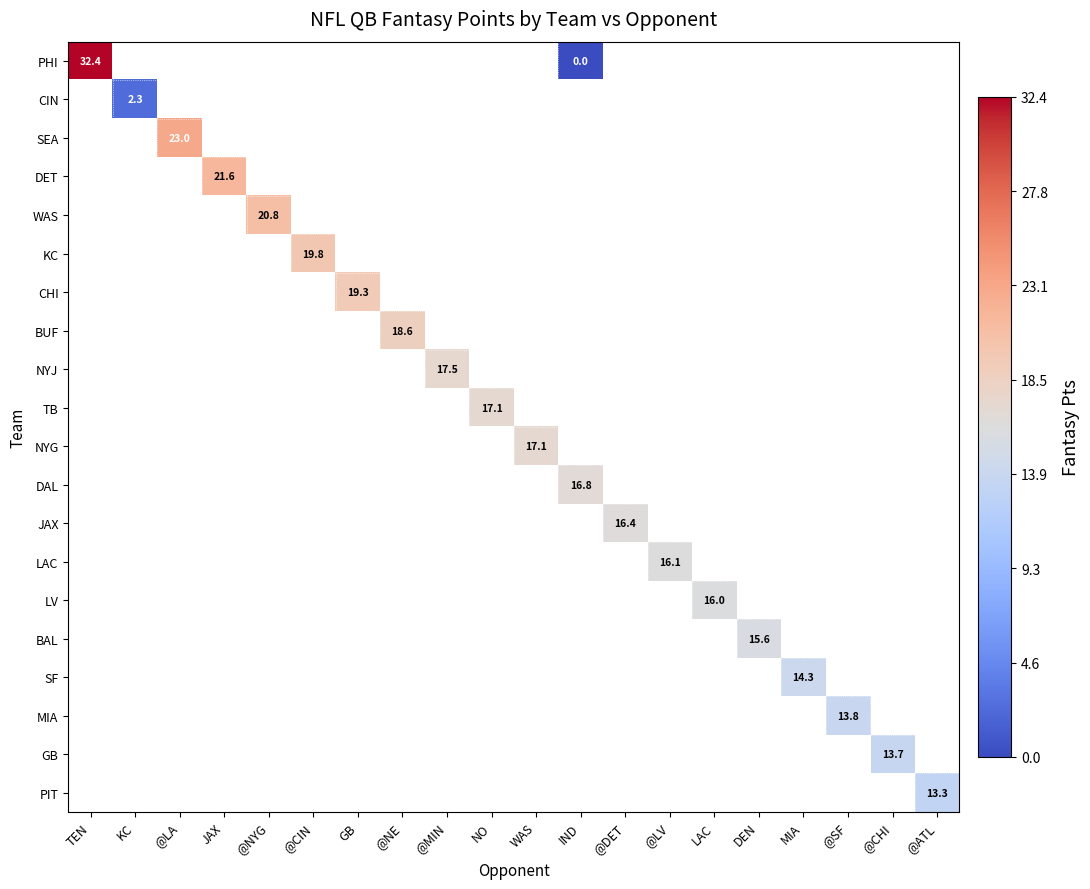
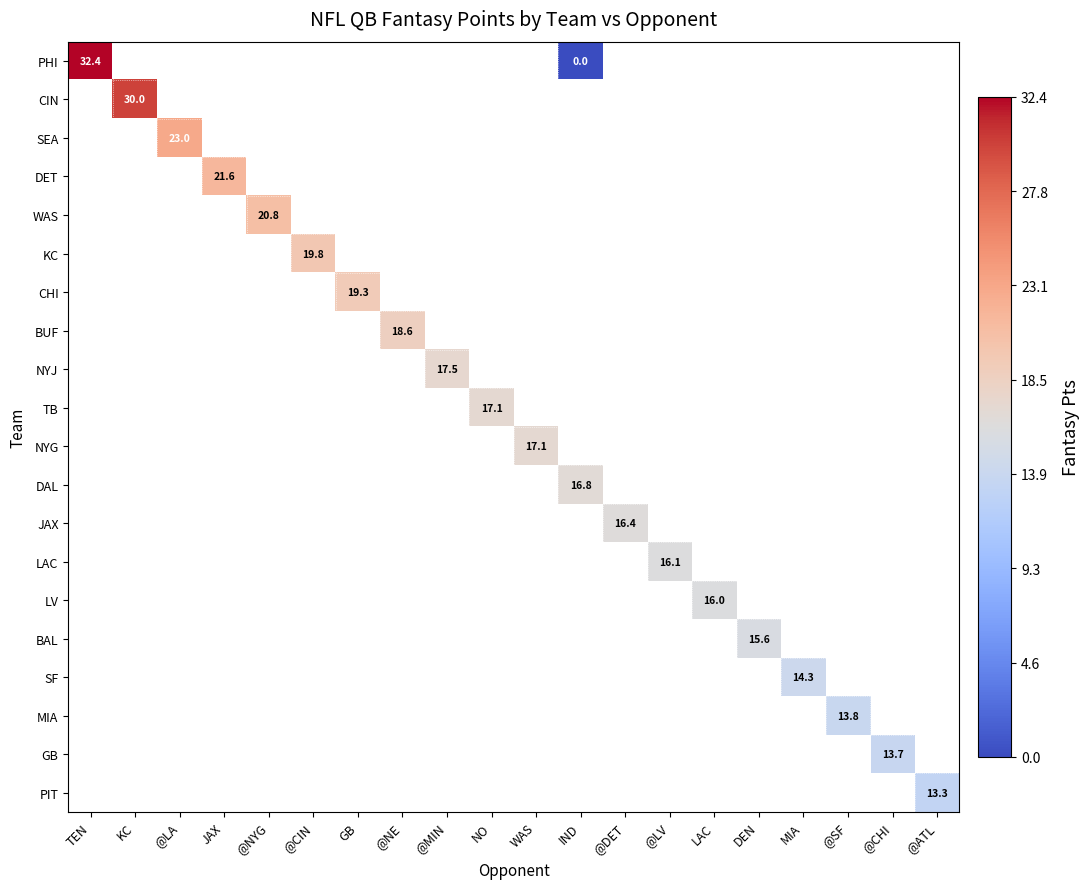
CIN, KC: 2.3 -> 30.0
